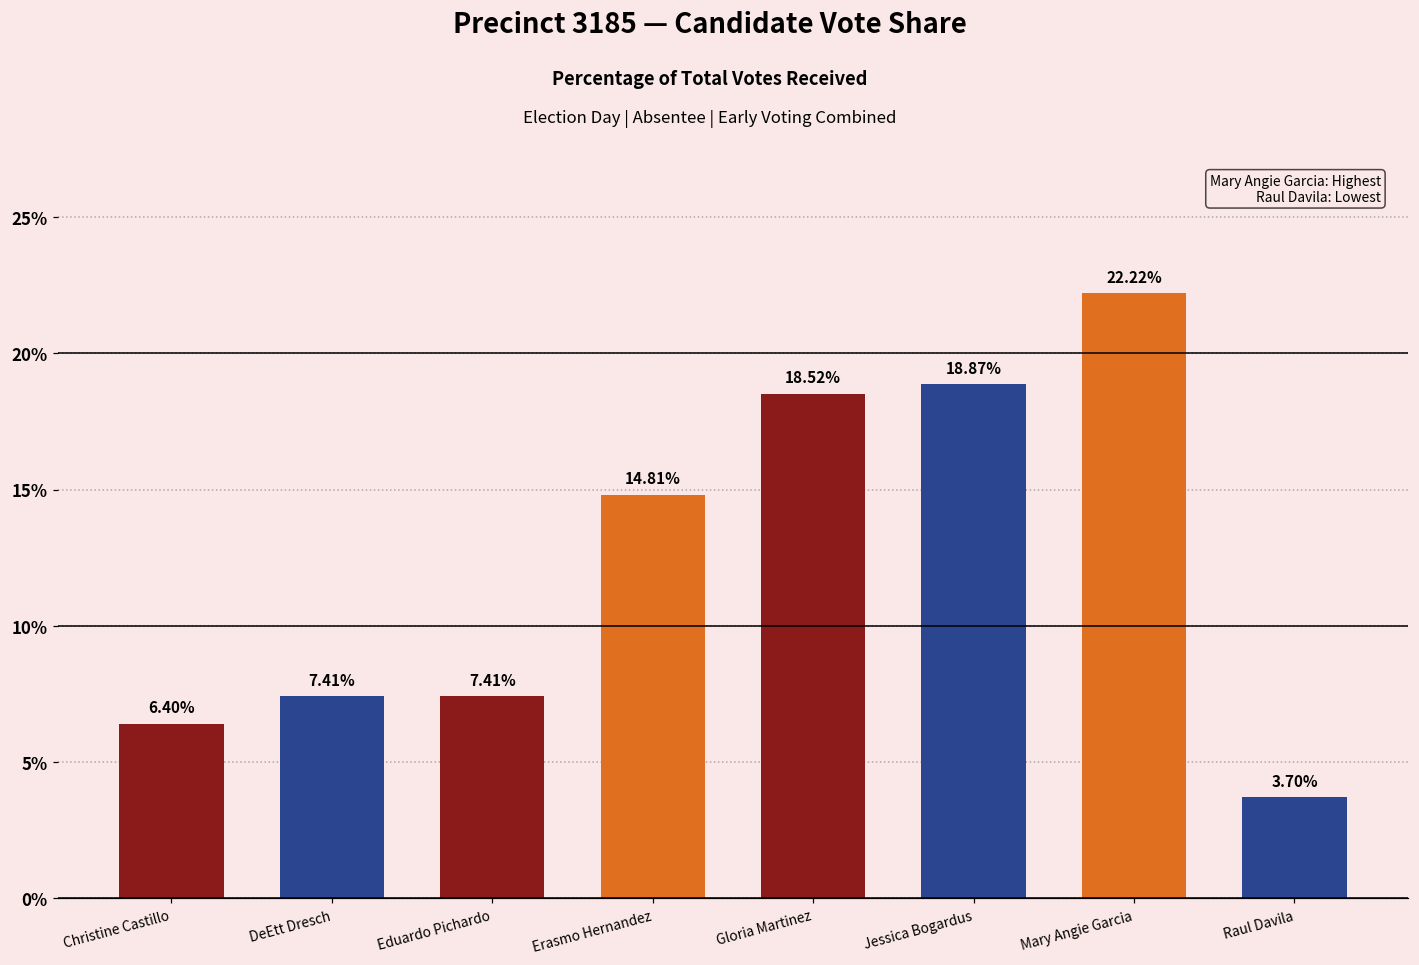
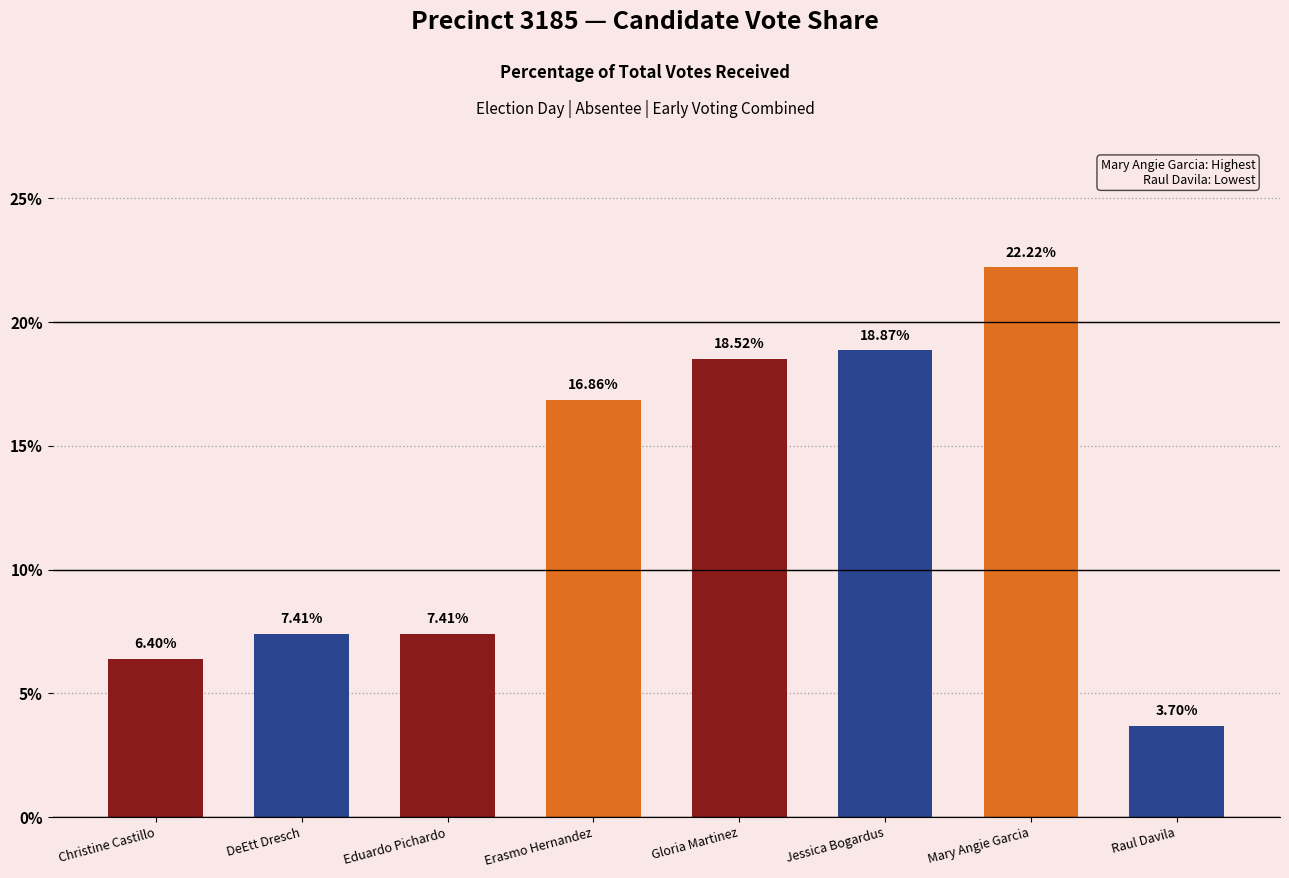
Erasmo Hernandez: 14.81% -> 16.86%
